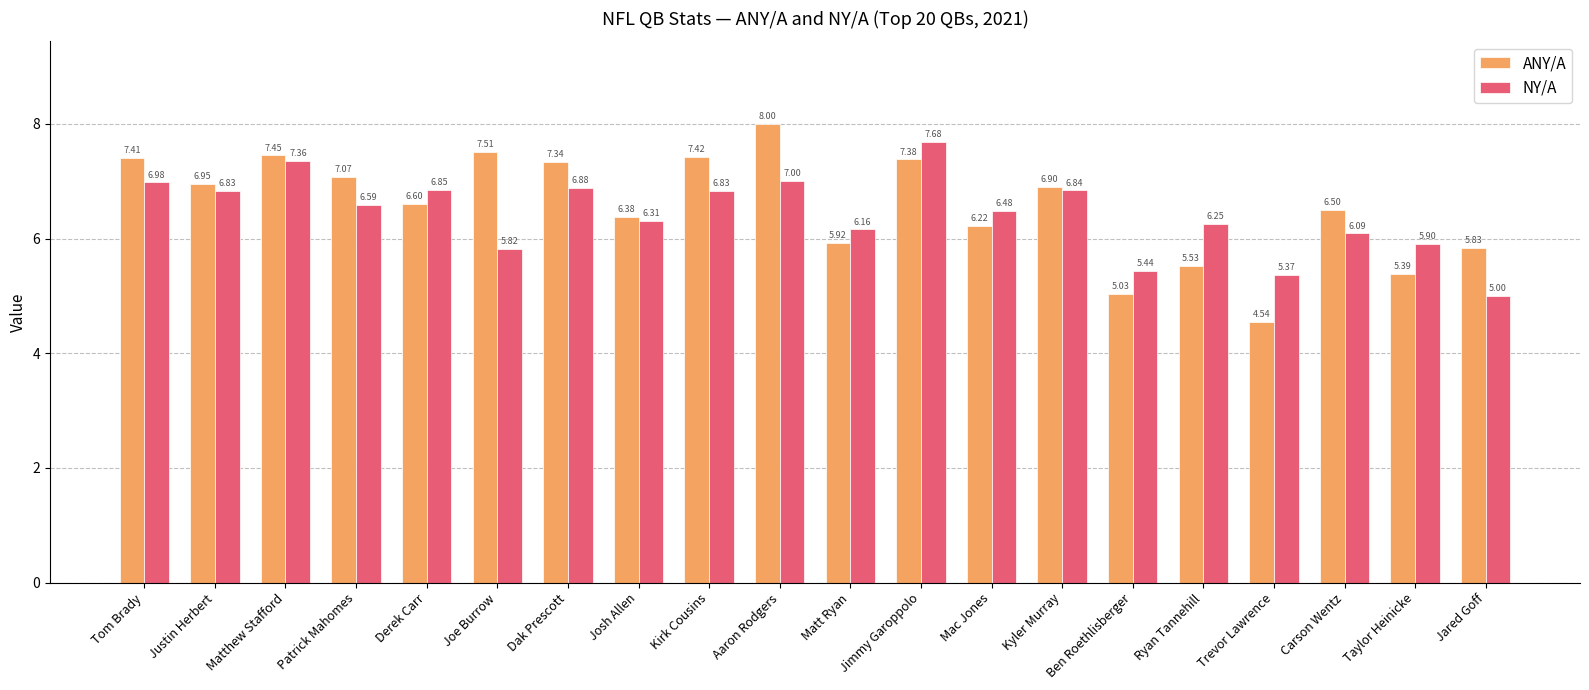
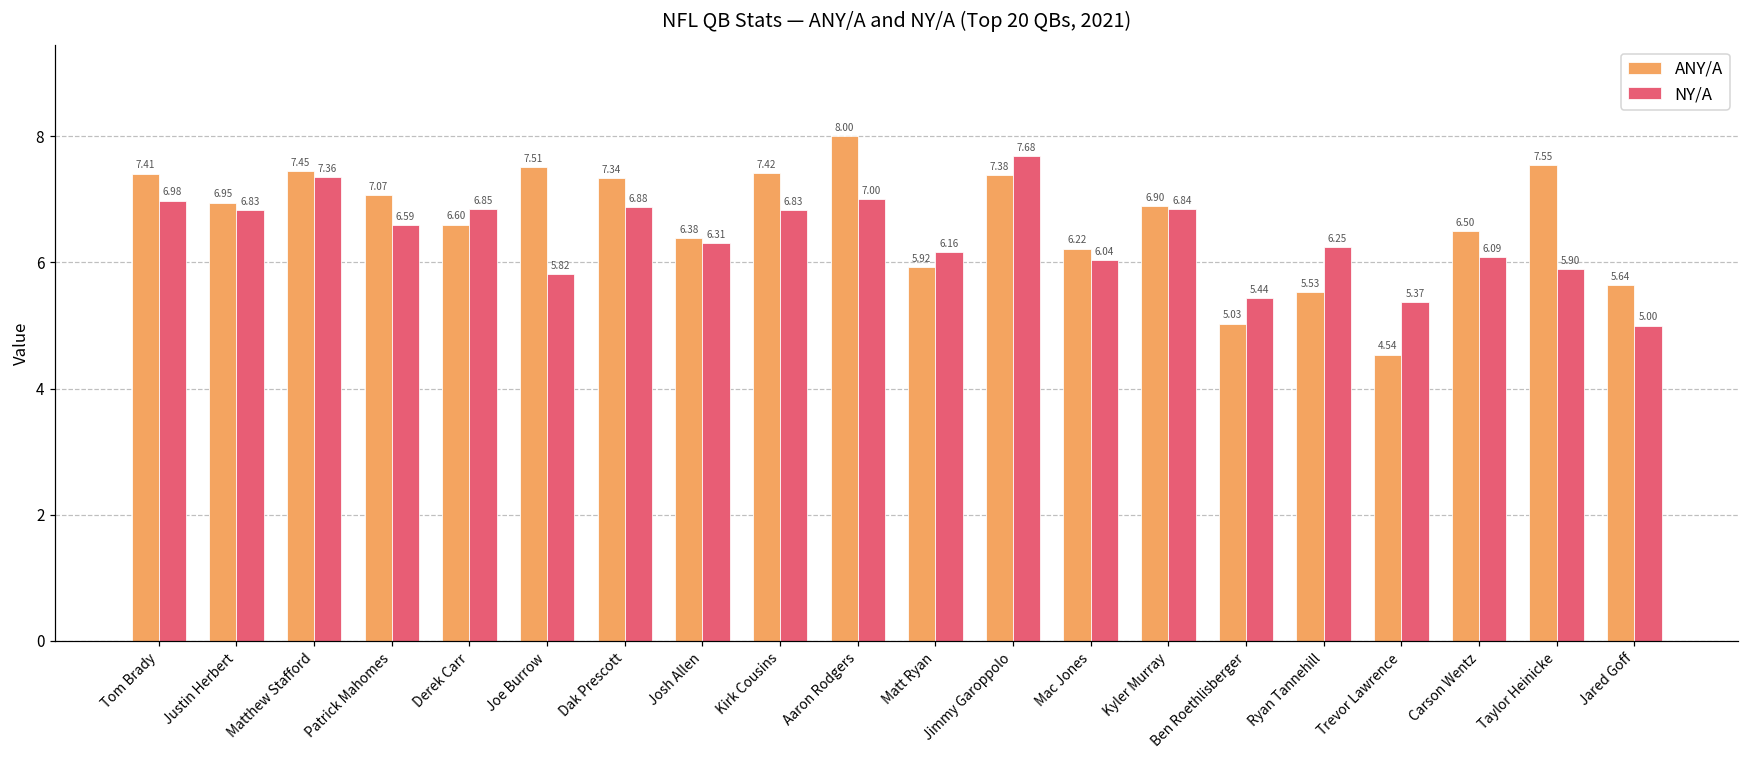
NY/A, Mac Jones: 6.48 -> 6.04
ANY/A, Taylor Heinicke: 5.39 -> 7.55
ANY/A, Jared Goff: 5.83 -> 5.64
